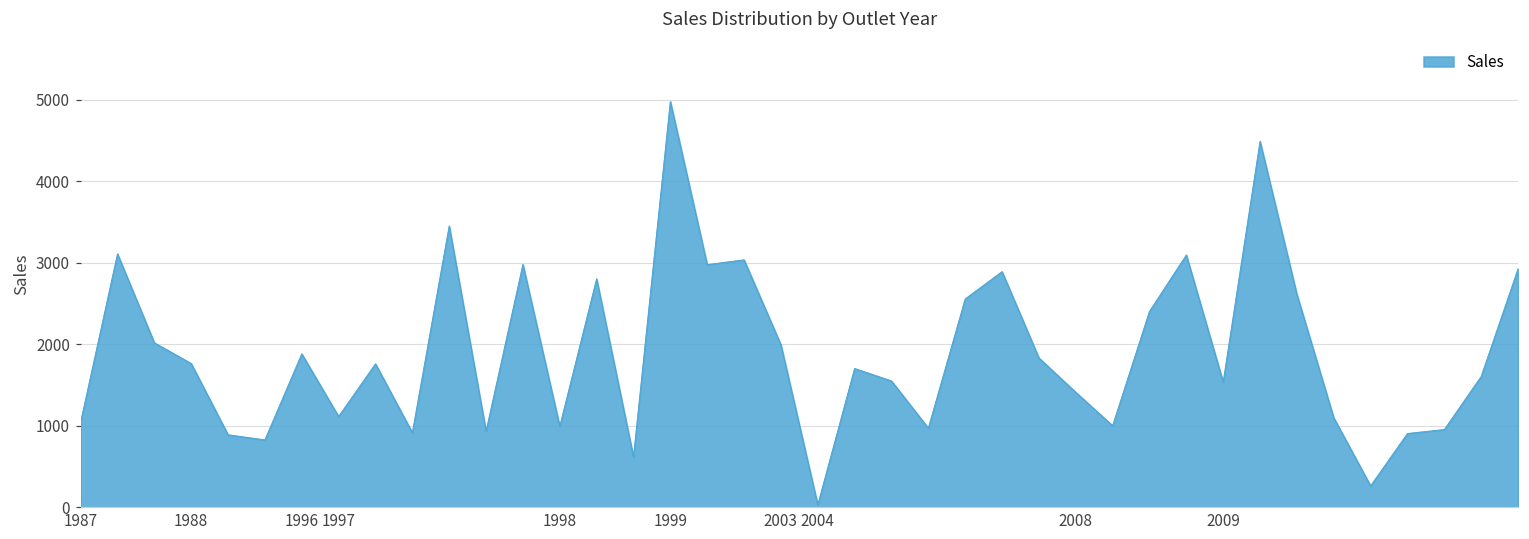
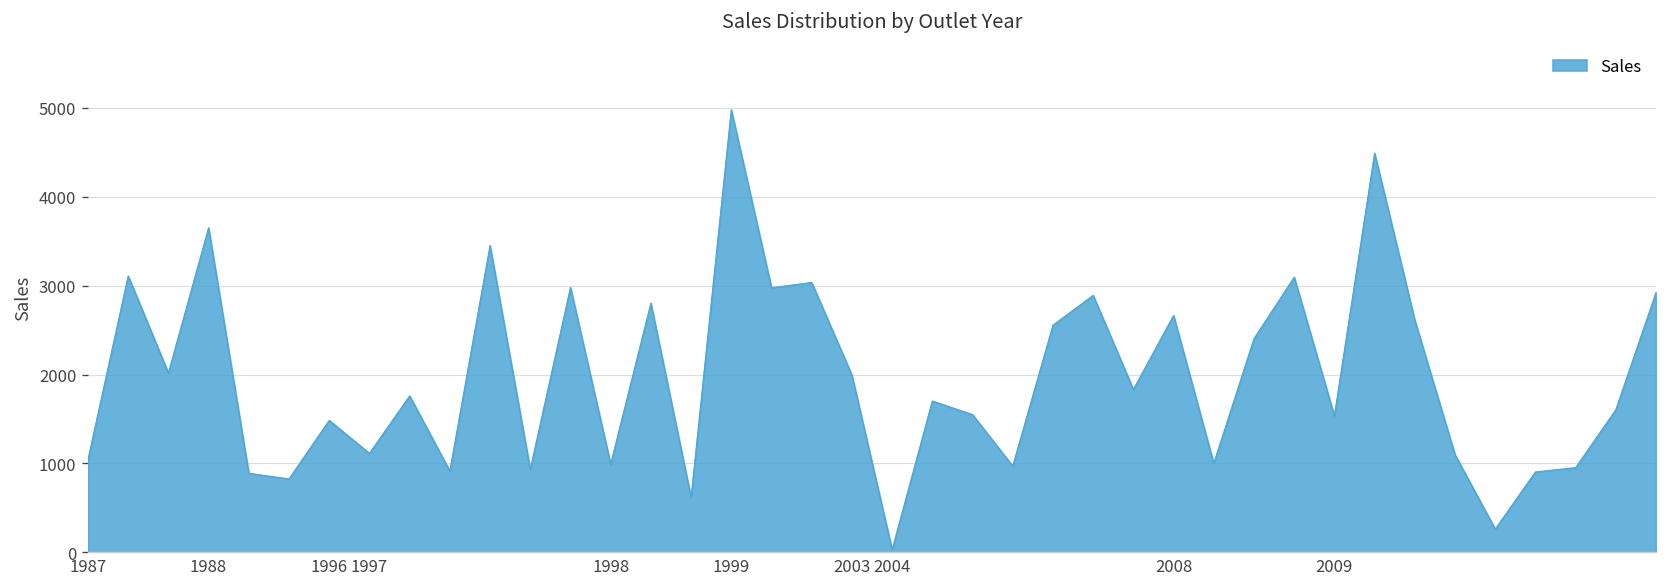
1988: 1800 -> 3700
1996: 1900 -> 1500
2008: 1400 -> 2700
